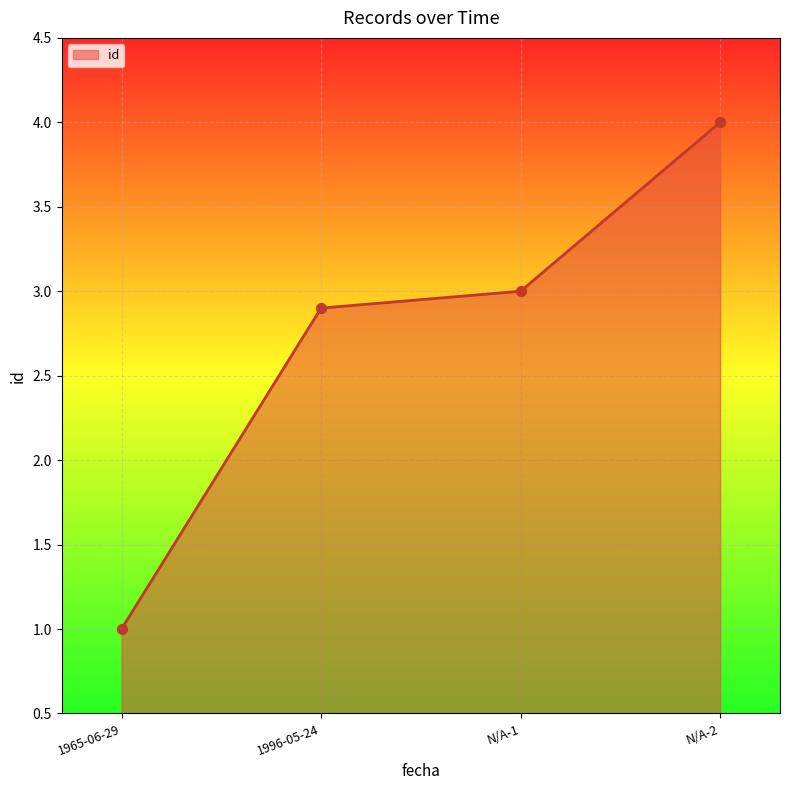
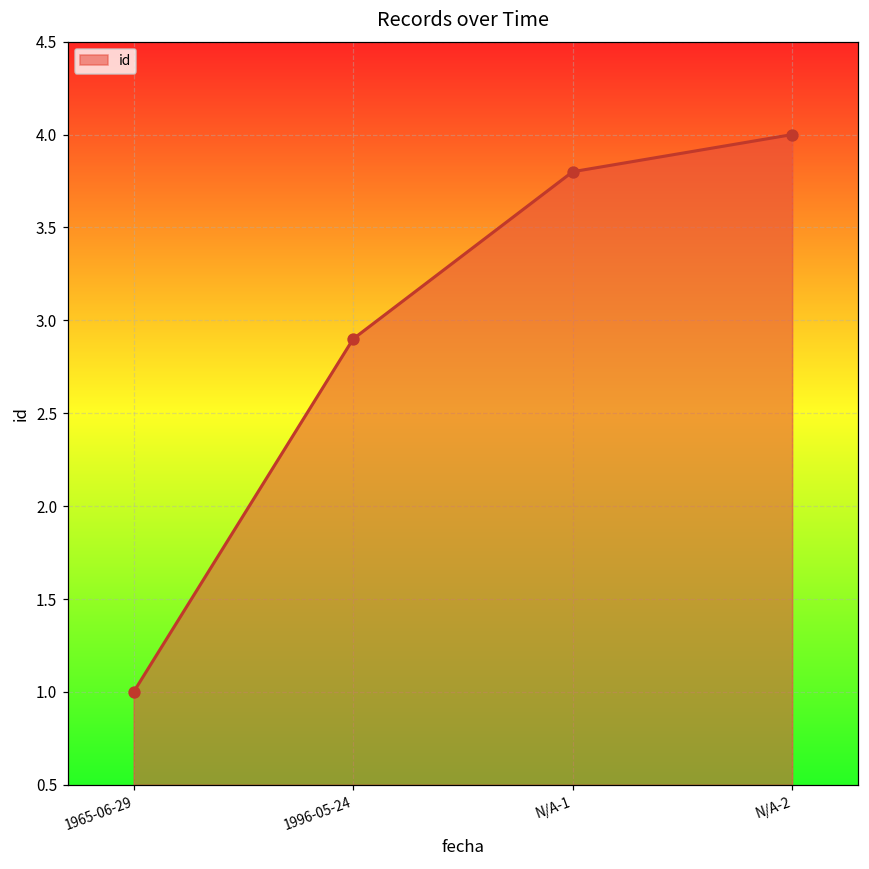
N/A-1: 3.0 -> 3.8
